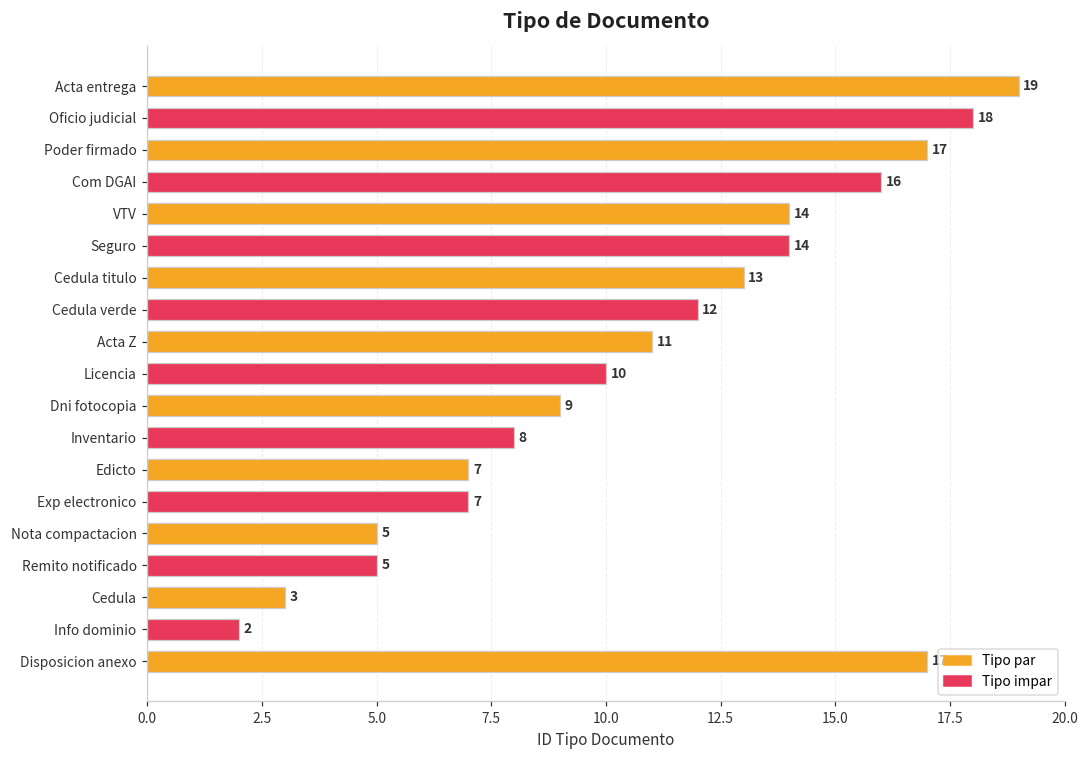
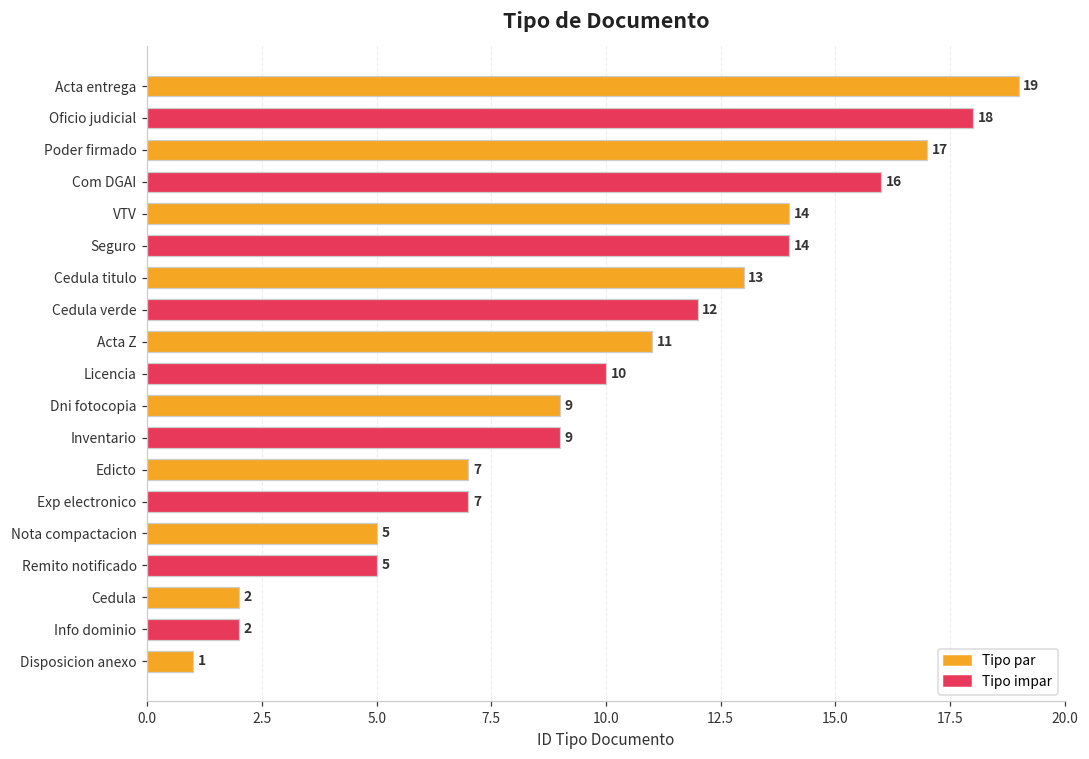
Inventario: 8 -> 9
Cedula: 3 -> 2
Disposicion anexo: 17 -> 1
